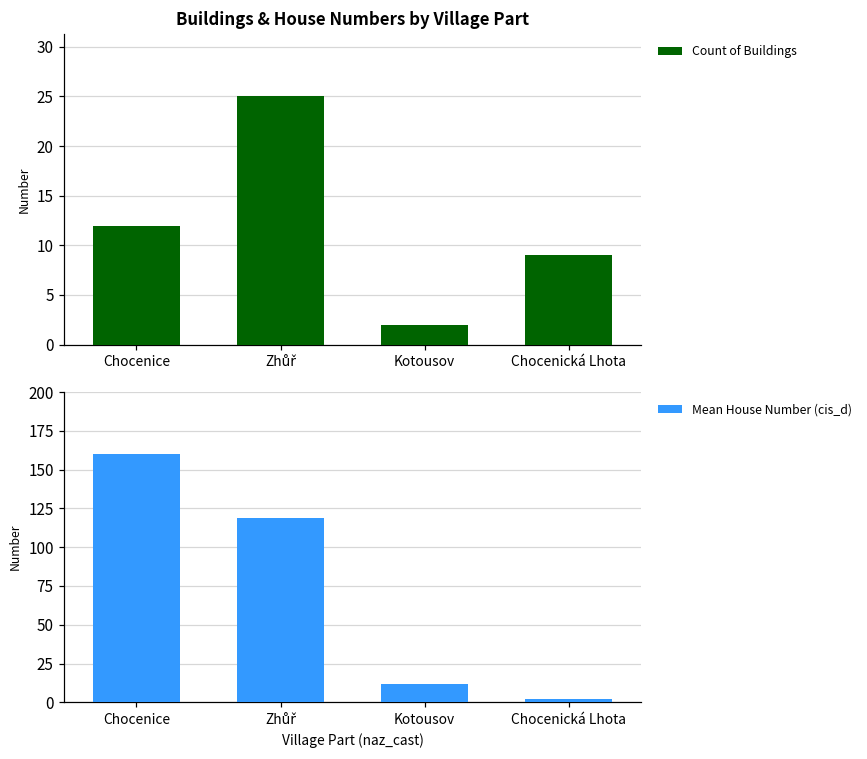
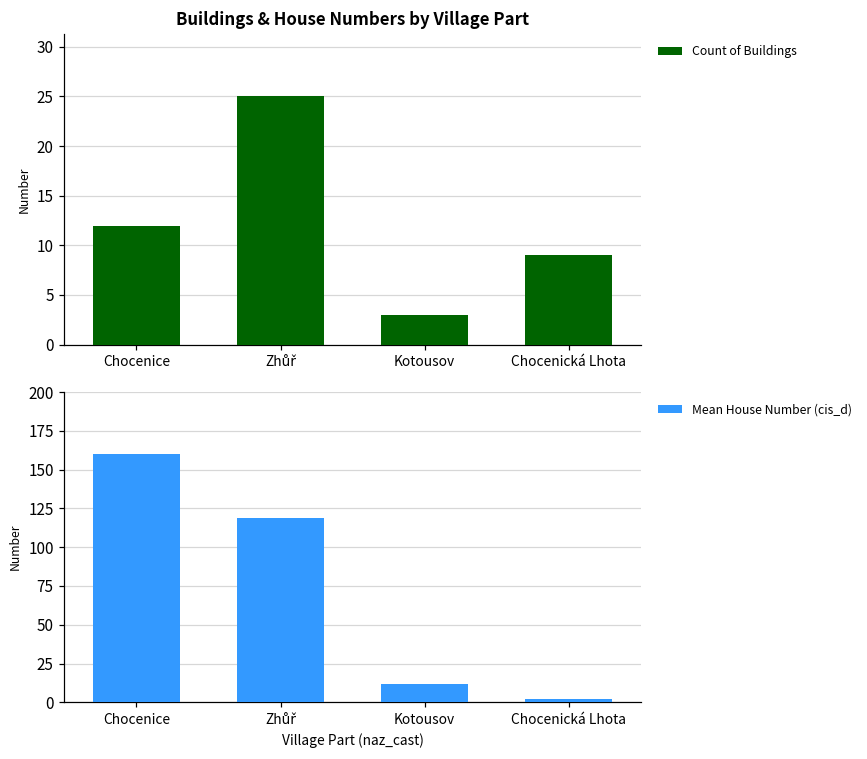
Buildings & House Numbers by Village Part, Kotousov: 2 -> 3
